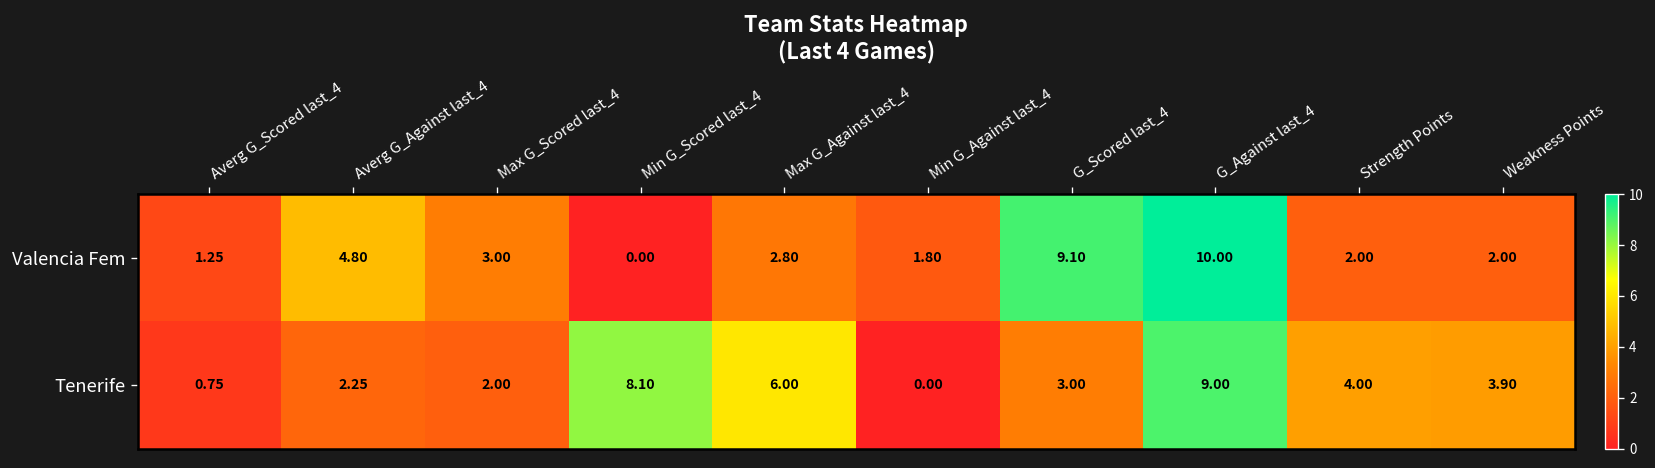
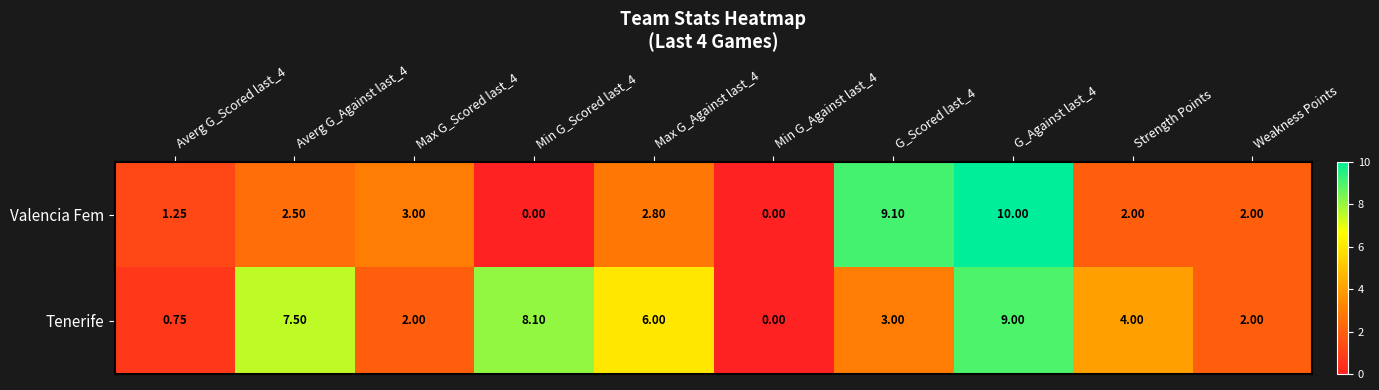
Valencia Fem, Averg G_Against last_4: 4.80 -> 2.50
Valencia Fem, Min G_Against last_4: 1.80 -> 0.00
Tenerife, Averg G_Against last_4: 2.25 -> 7.50
Tenerife, Weakness Points: 3.90 -> 2.00
